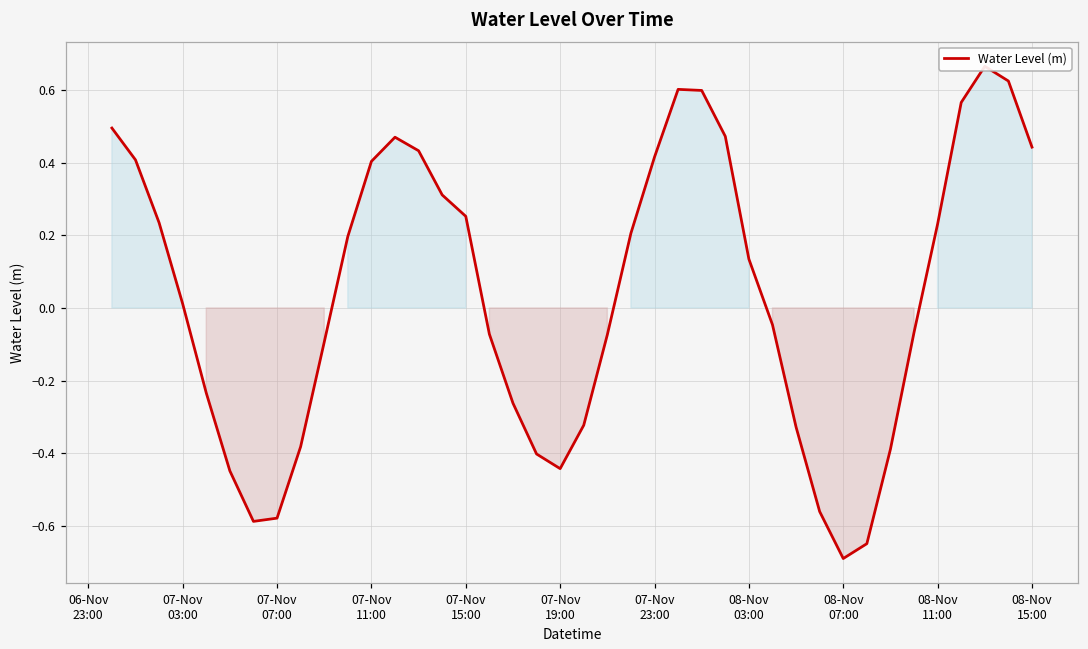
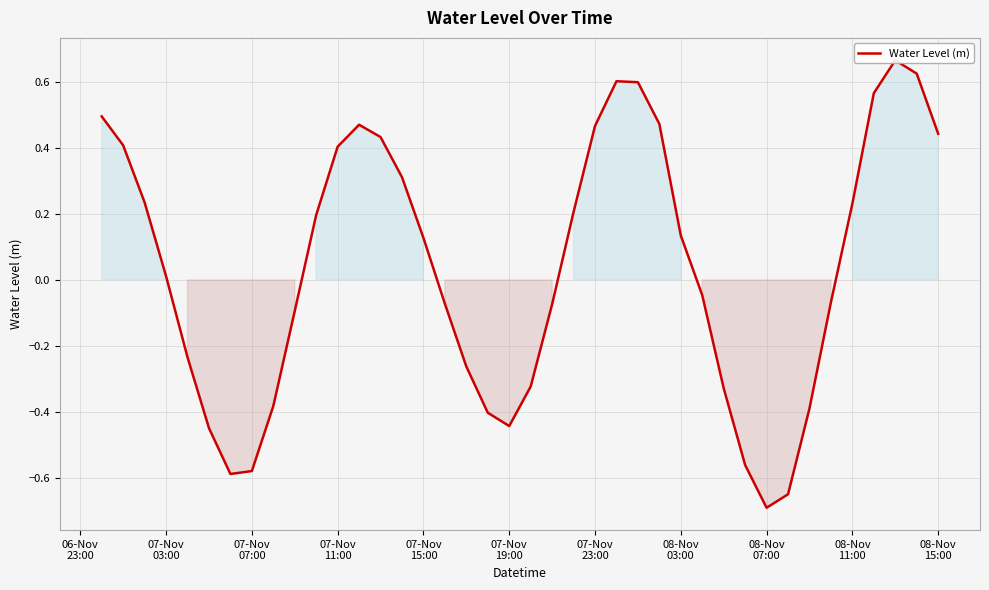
07-Nov 15:00: 0.25 -> 0.13
07-Nov 23:00: 0.42 -> 0.47
